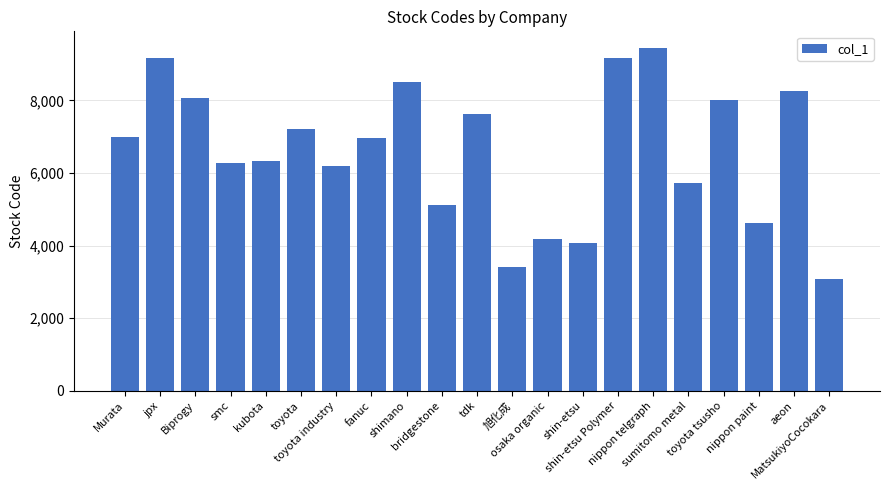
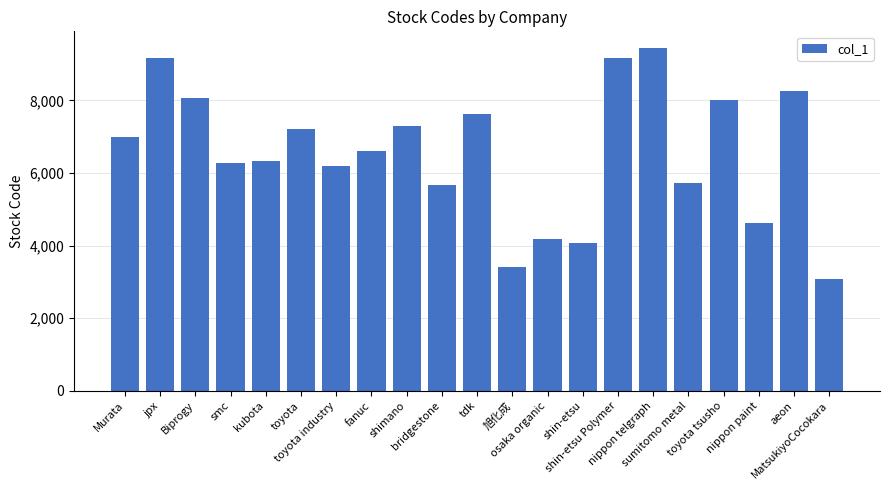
fanuc: 7,000 -> 6,600
shimano: 8,500 -> 7,300
bridgestone: 5,100 -> 5,700
